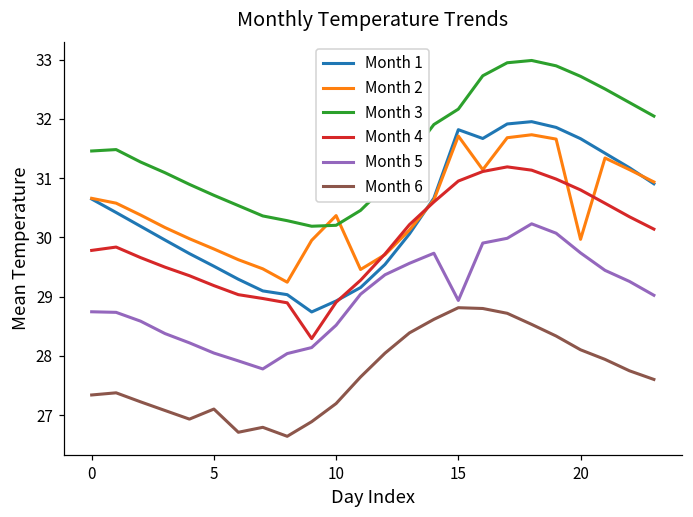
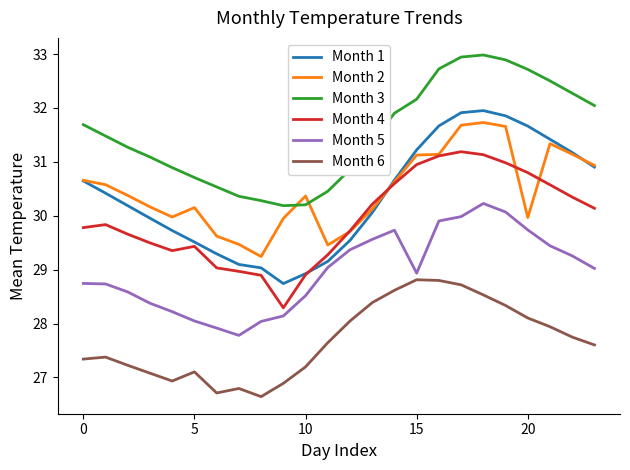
Month 3, 0: 31.5 -> 31.7
Month 2, 5: 29.8 -> 30.2
Month 4, 5: 29.2 -> 29.4
Month 1, 15: 31.8 -> 31.2
Month 2, 15: 31.7 -> 31.1
